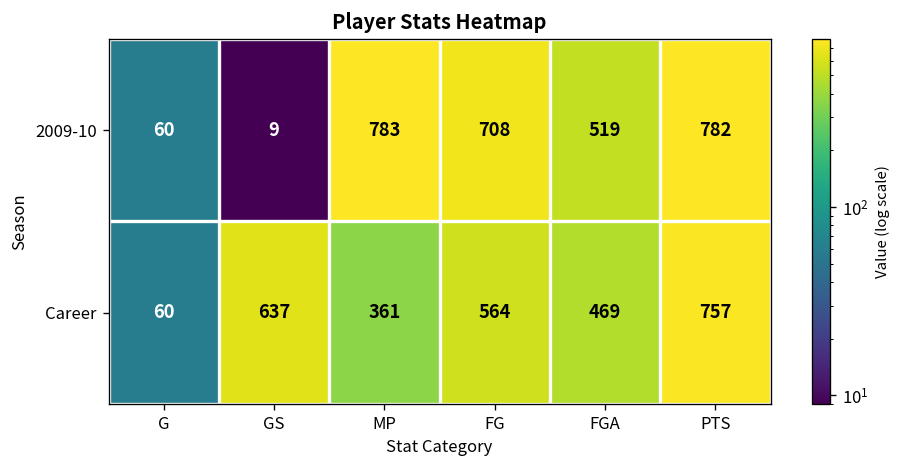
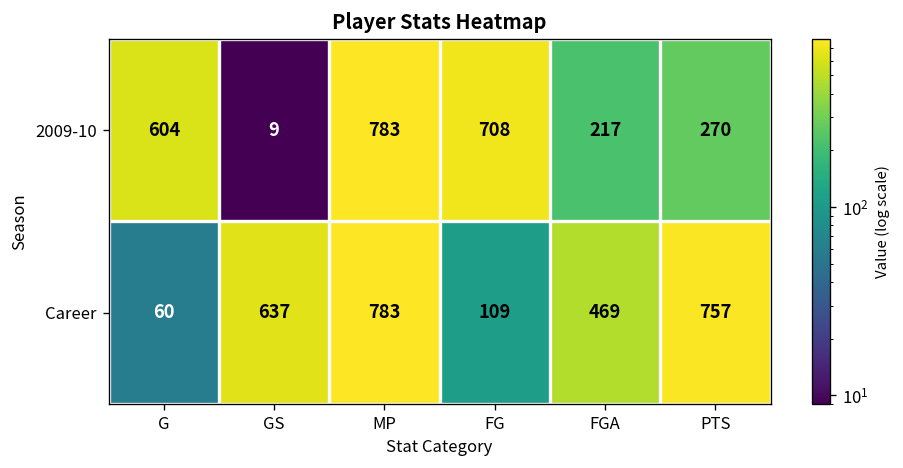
2009-10, G: 60 -> 604
2009-10, FGA: 519 -> 217
2009-10, PTS: 782 -> 270
Career, MP: 361 -> 783
Career, FG: 564 -> 109
